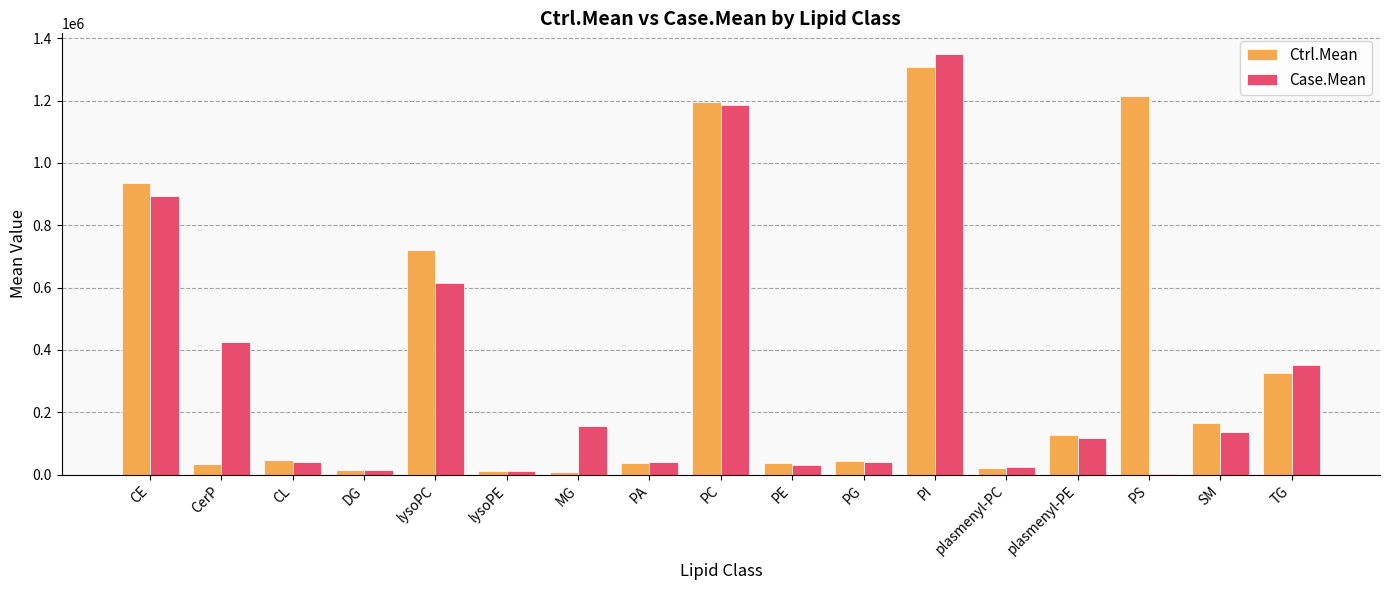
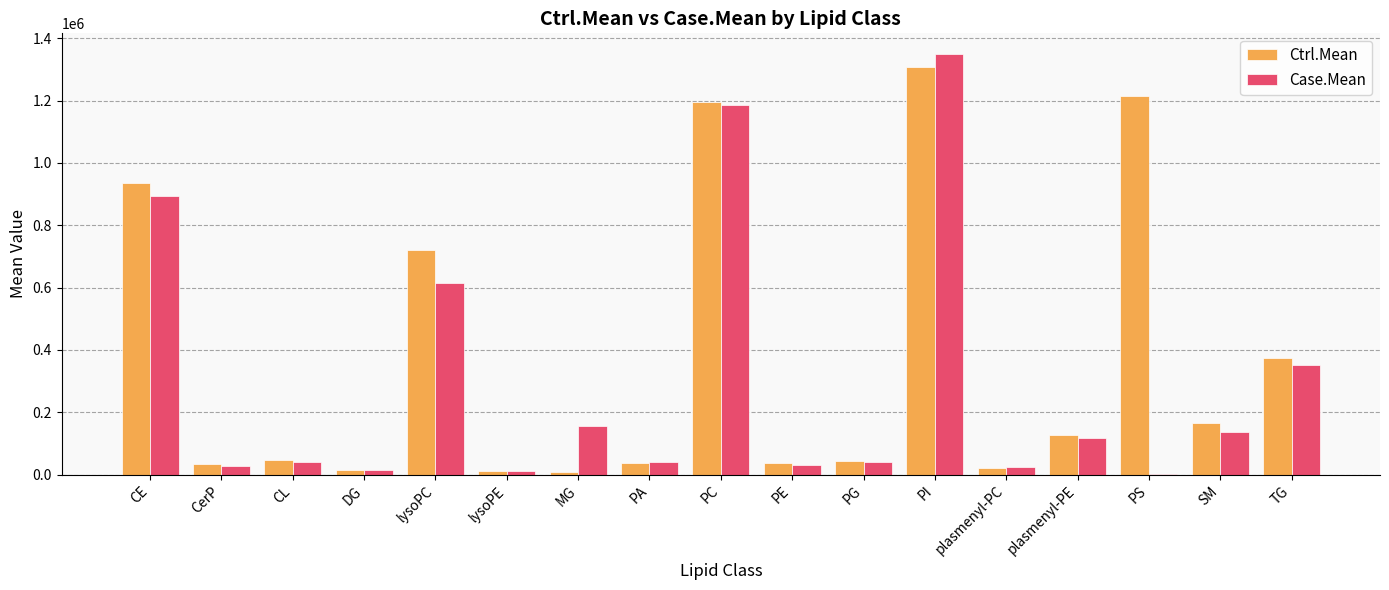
Case.Mean, CerP: 430000 -> 30000
Ctrl.Mean, TG: 330000 -> 380000
